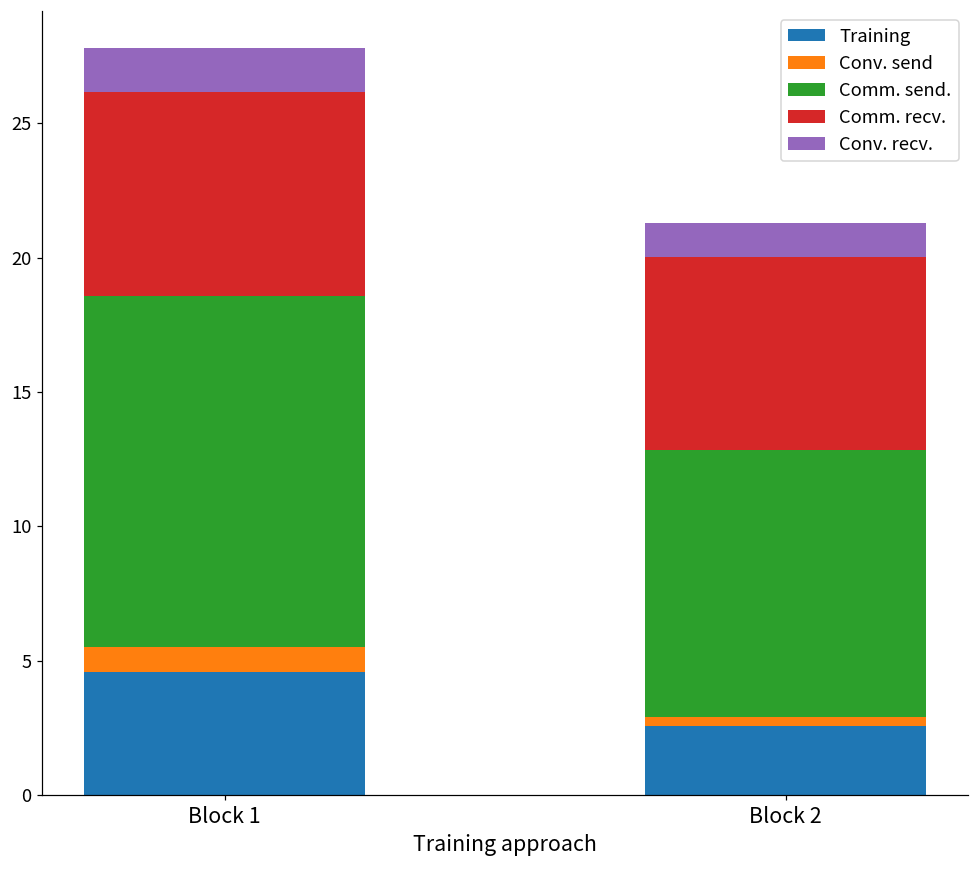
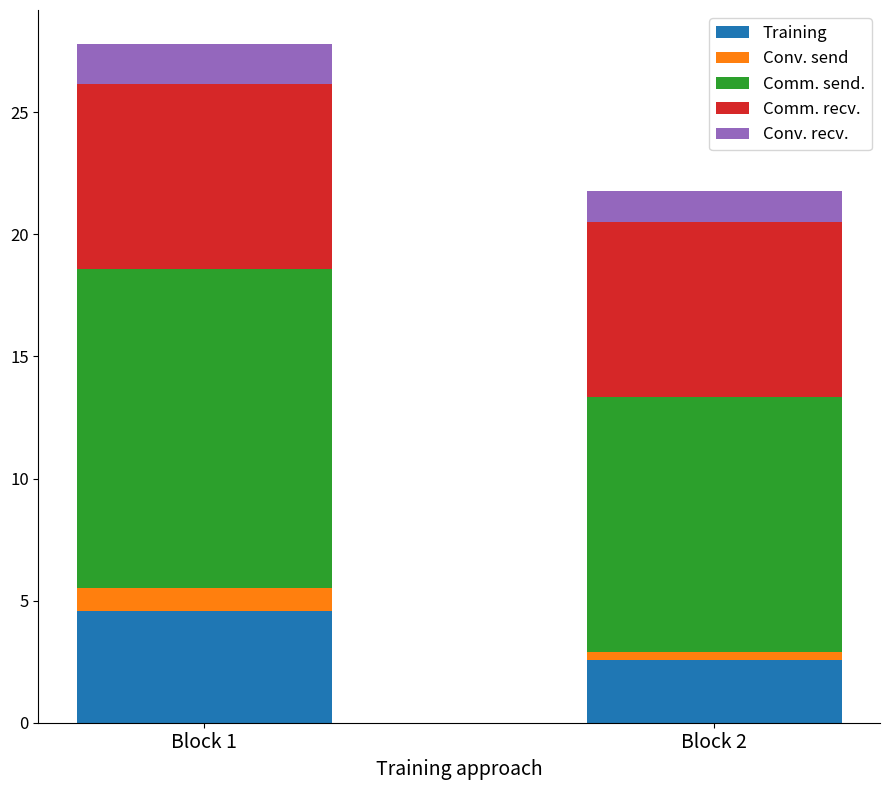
Comm. send., Block 2: 10.0 -> 10.4
